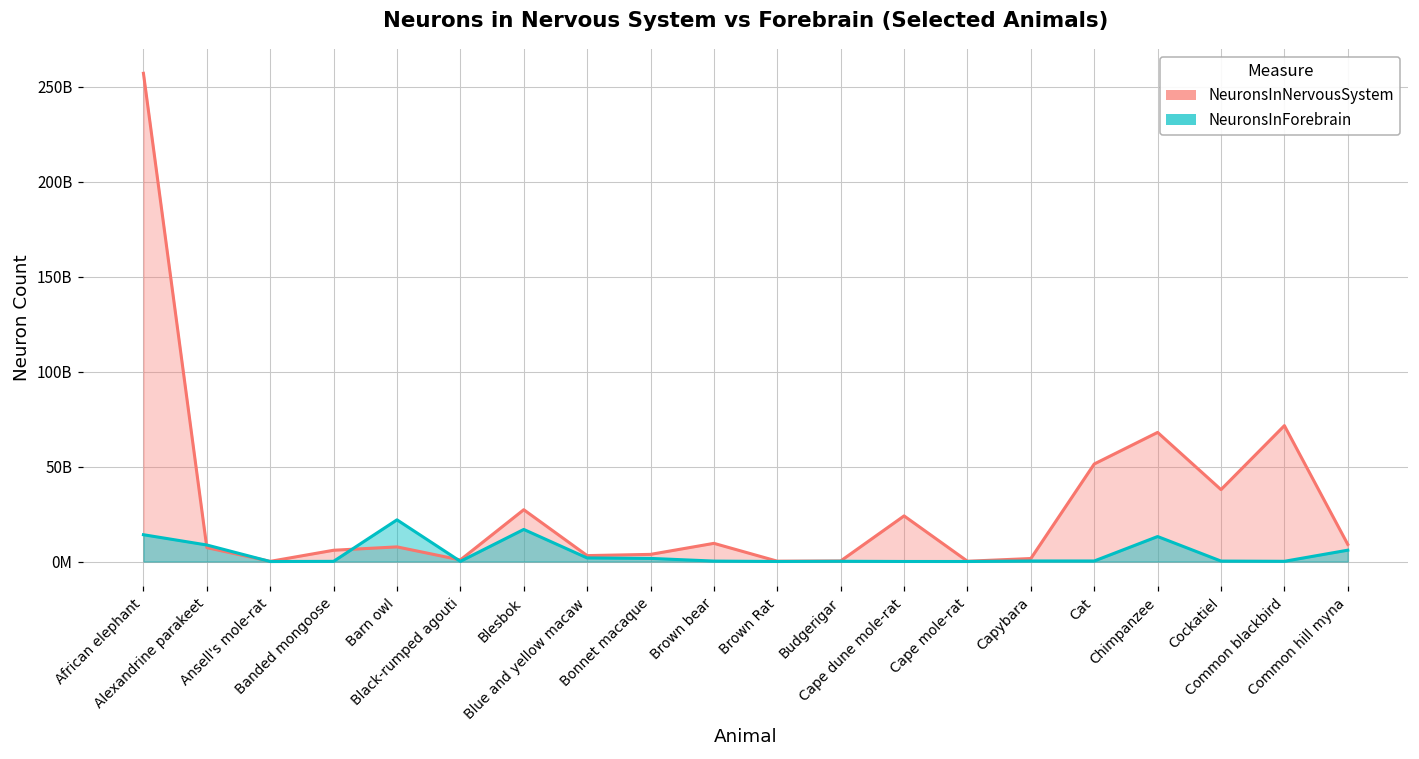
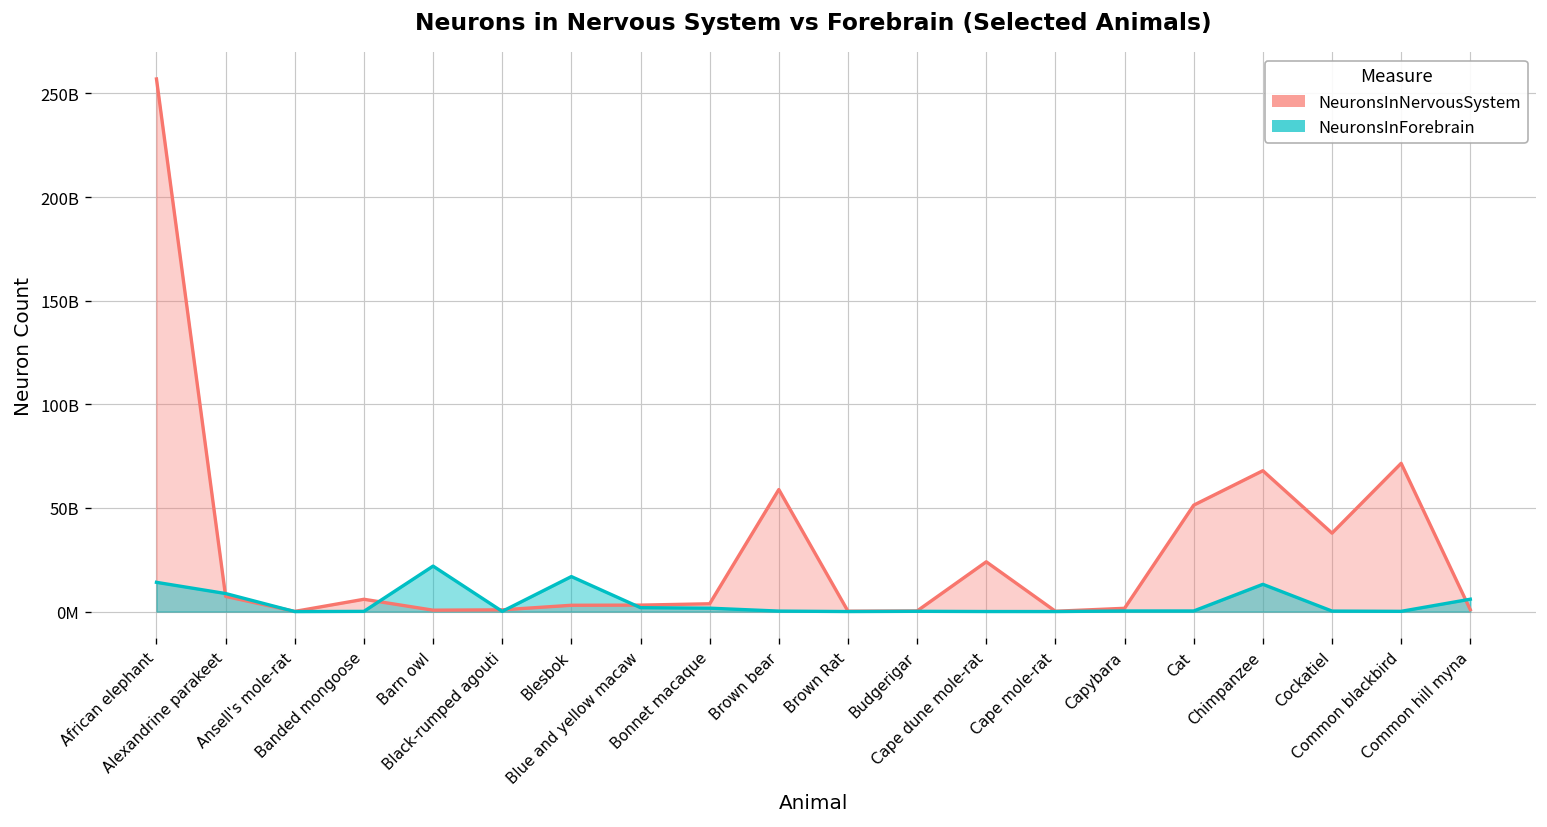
NeuronsInNervousSystem, Barn owl: 8000000000 -> 1000000000
NeuronsInNervousSystem, Blesbok: 27000000000 -> 3000000000
NeuronsInNervousSystem, Brown bear: 10000000000 -> 59000000000
NeuronsInNervousSystem, Common hill myna: 9000000000 -> 1000000000
